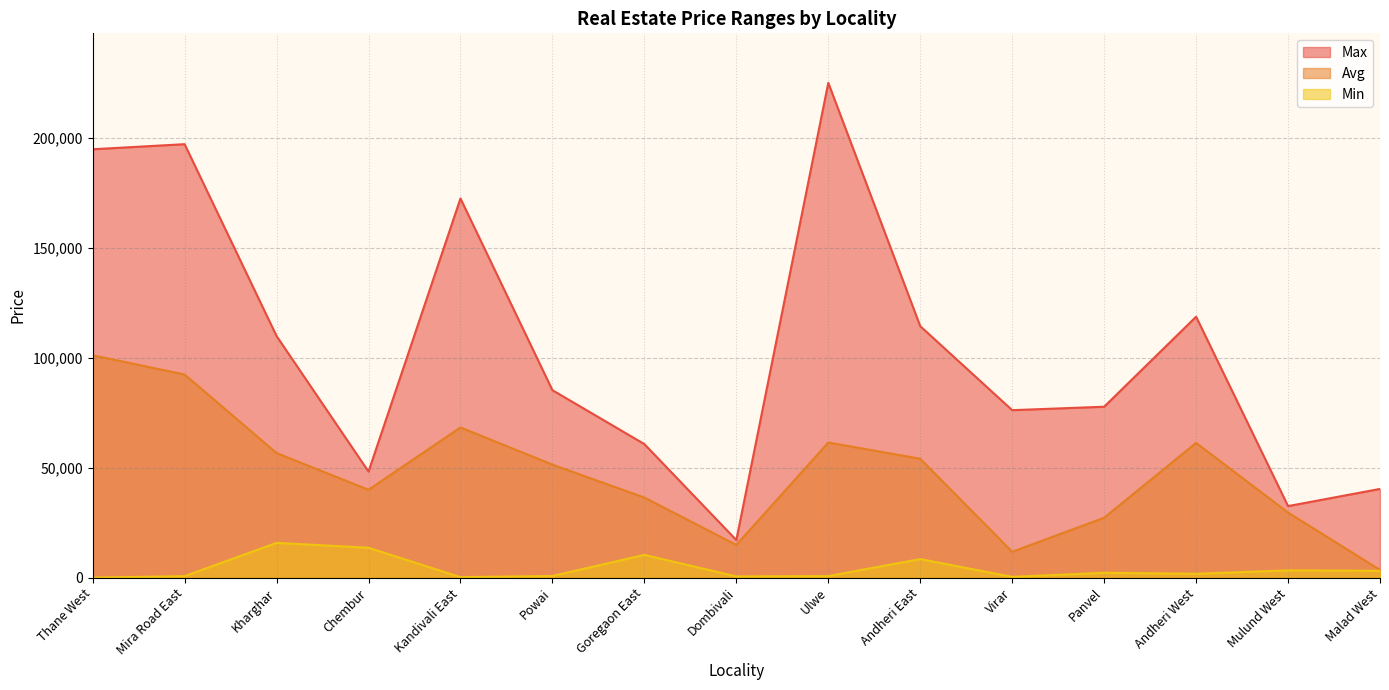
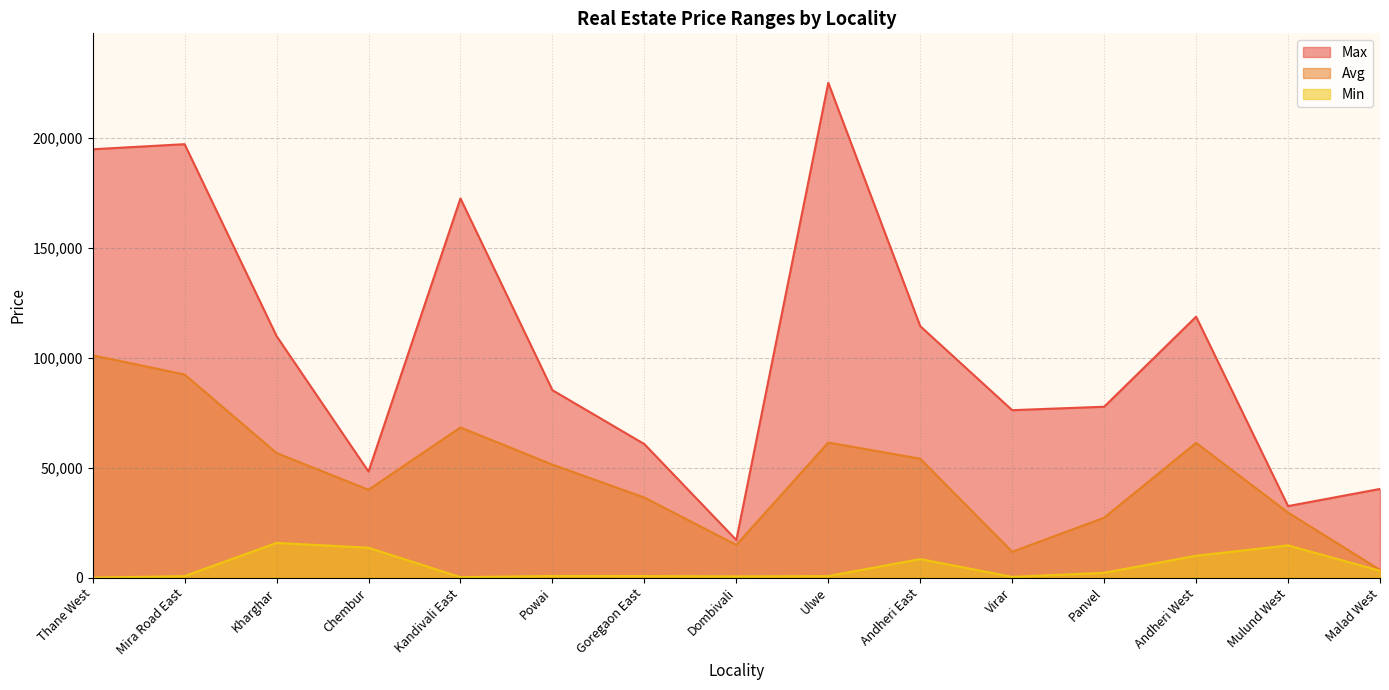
Min, Goregaon East: 10,000 -> 1,000
Min, Andheri West: 2,000 -> 10,000
Min, Mulund West: 3,000 -> 15,000
